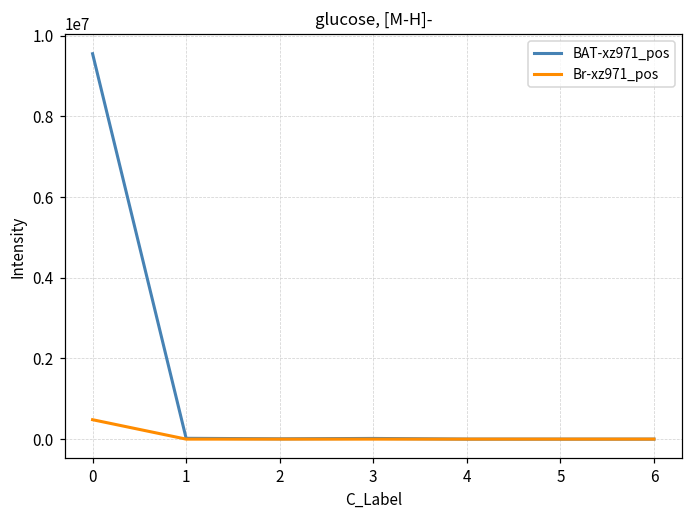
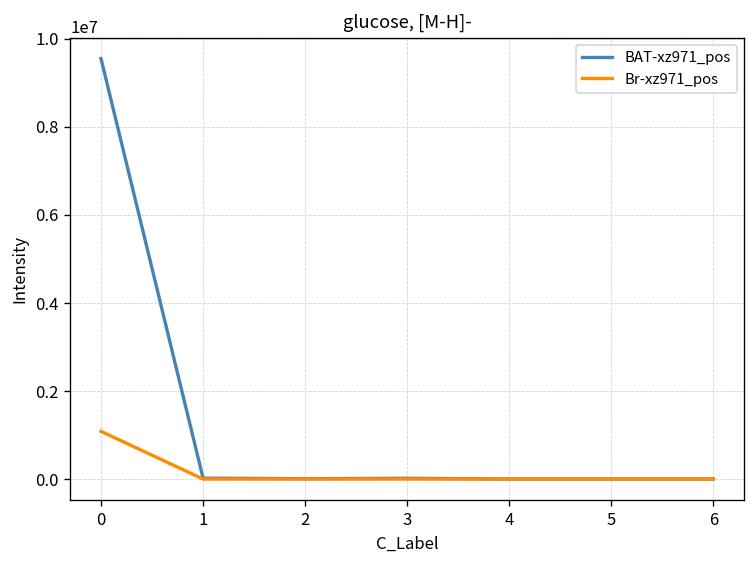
Br-xz971_pos, 0: 500000 -> 1100000
